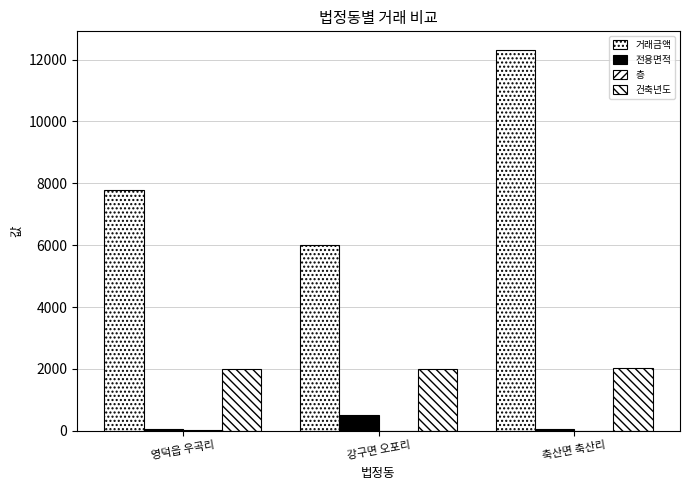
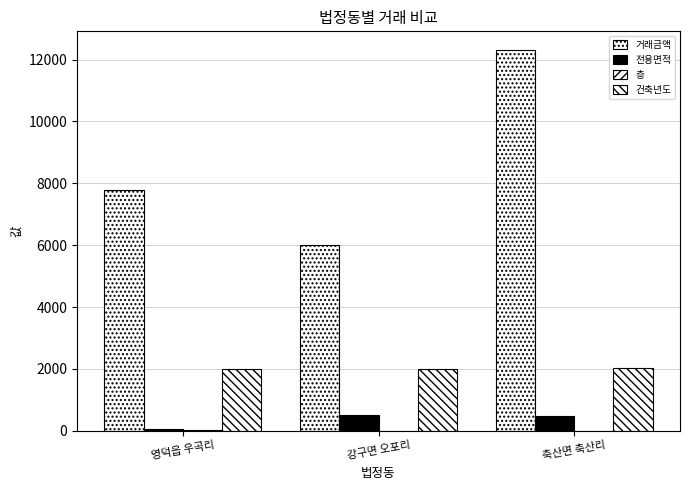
전용면적, 축산면 축산리: 100 -> 500
